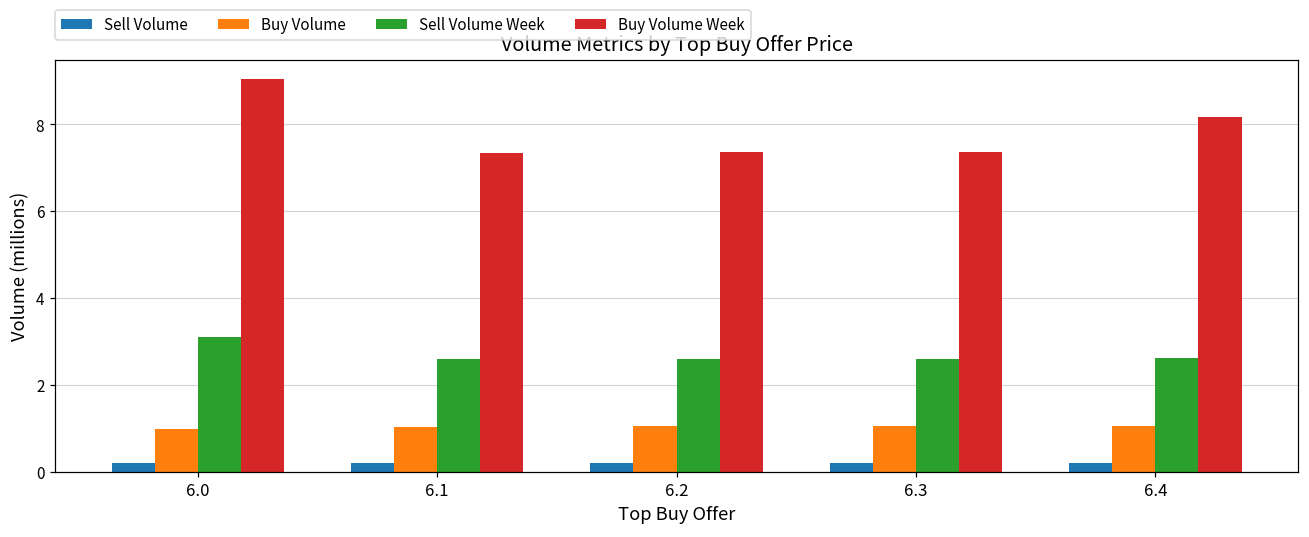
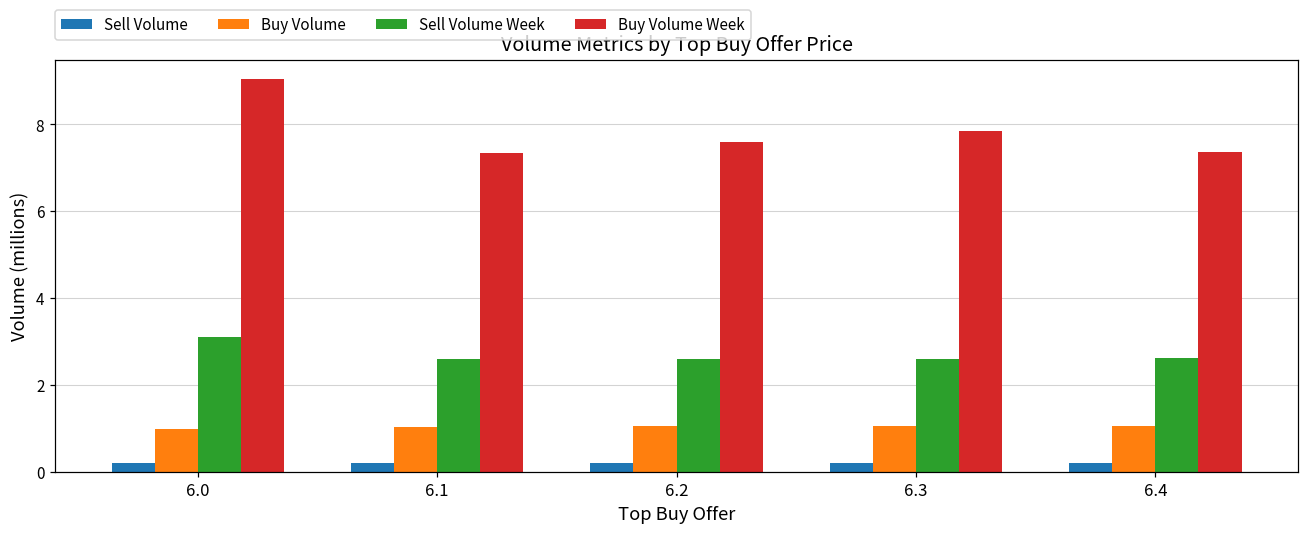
Buy Volume Week, 6.2: 7.4 -> 7.6
Buy Volume Week, 6.3: 7.4 -> 7.9
Buy Volume Week, 6.4: 8.2 -> 7.4
